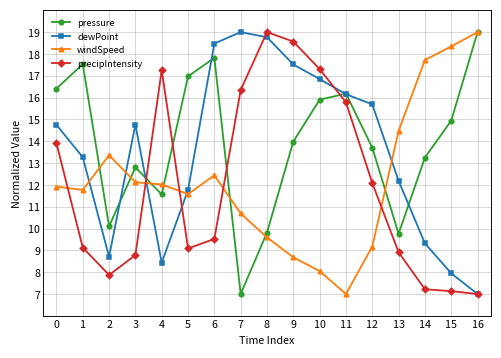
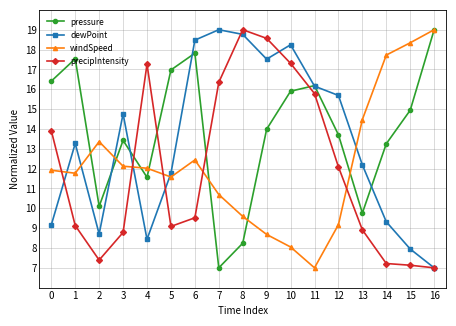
dewPoint, 0: 14.8 -> 9.2
precipIntensity, 2: 7.9 -> 7.4
pressure, 3: 12.8 -> 13.4
pressure, 8: 9.8 -> 8.2
dewPoint, 10: 16.8 -> 18.2
